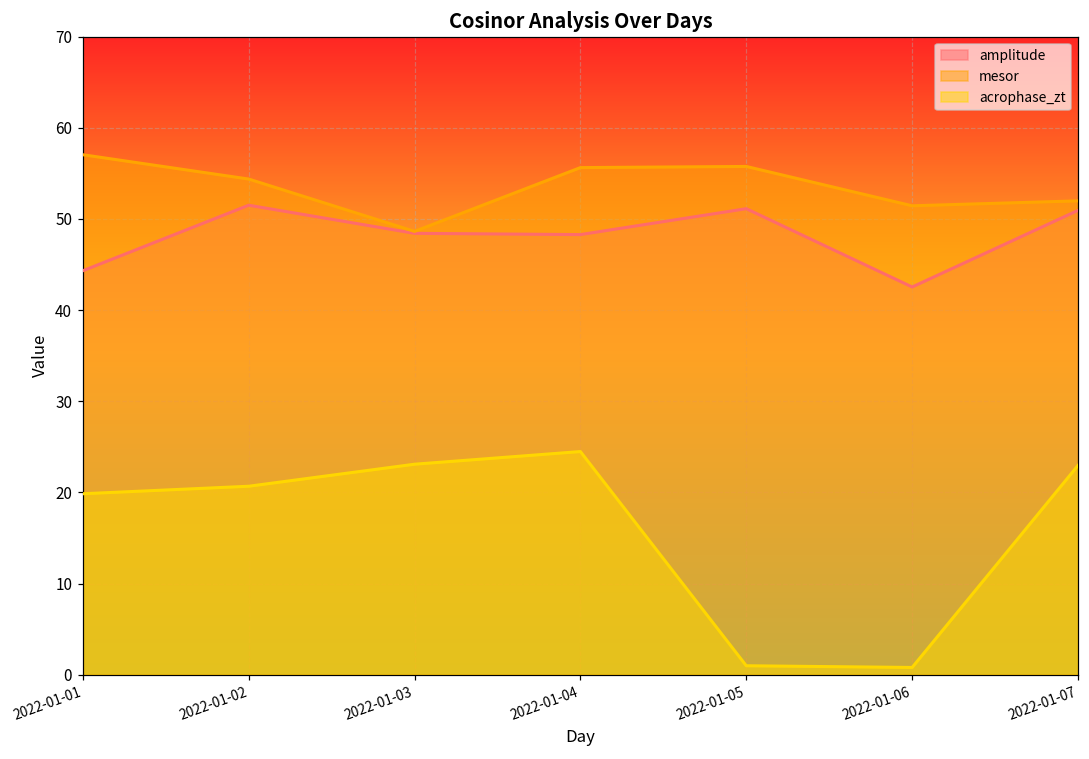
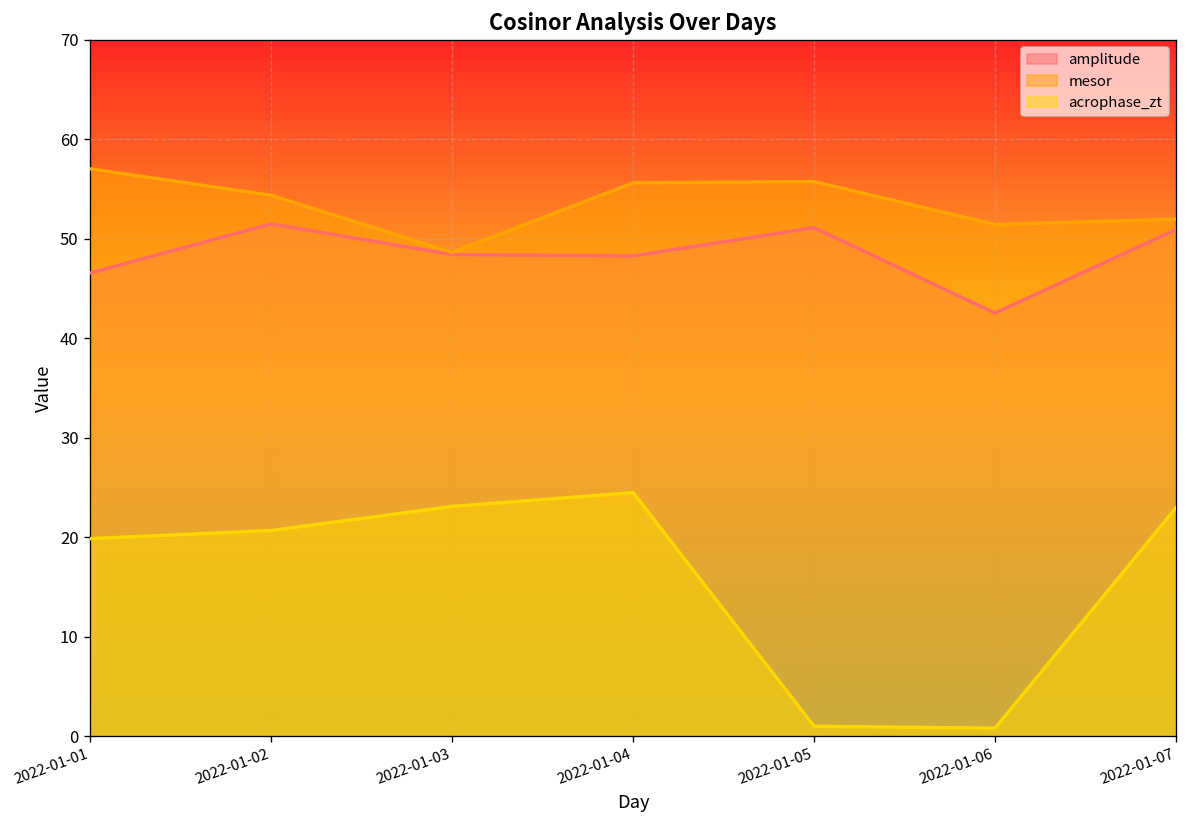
amplitude, 2022-01-01: 44 -> 47
